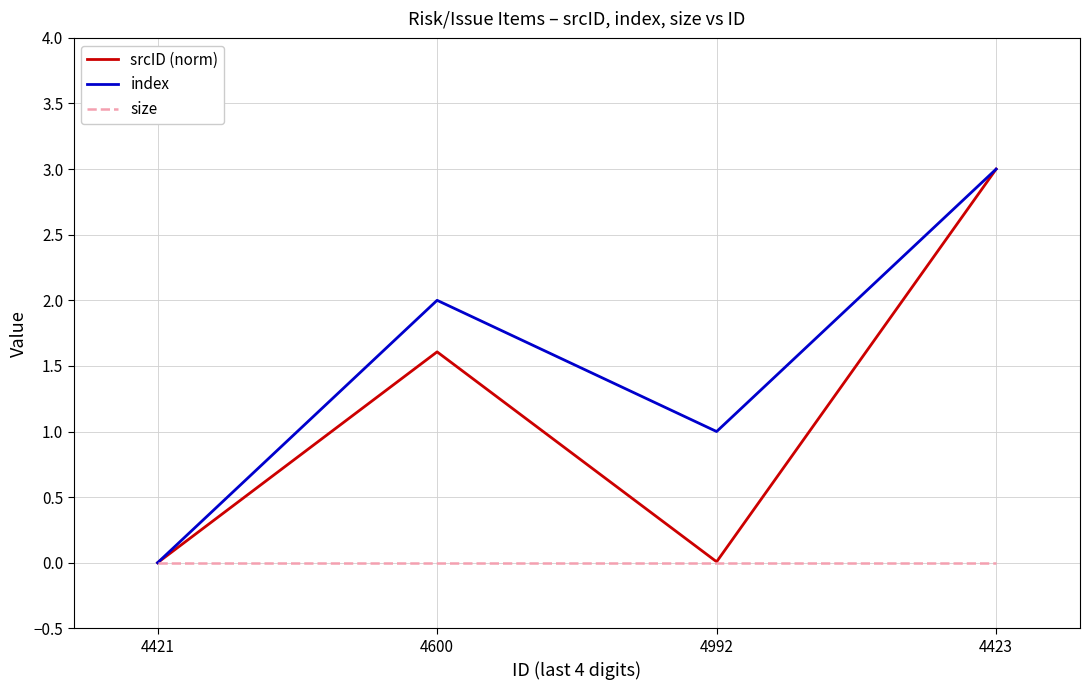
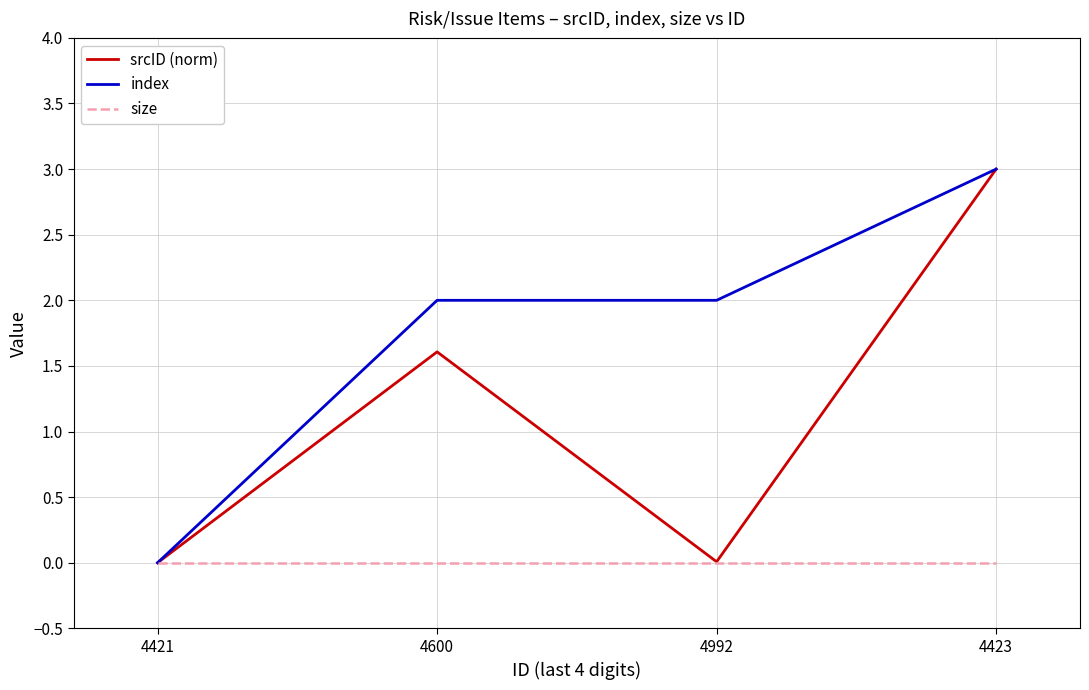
index, 4992: 1 -> 2
